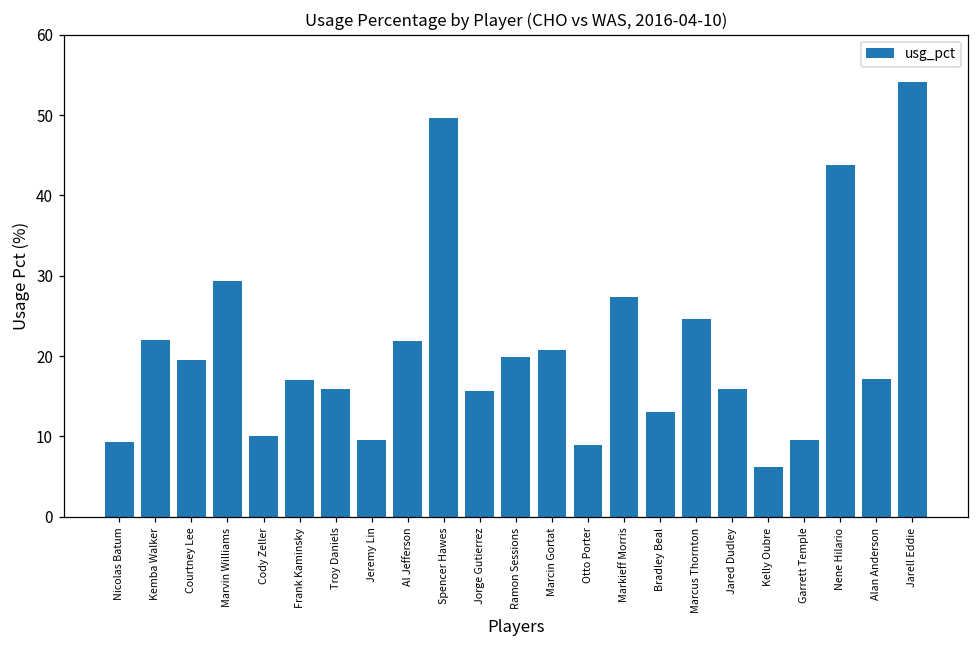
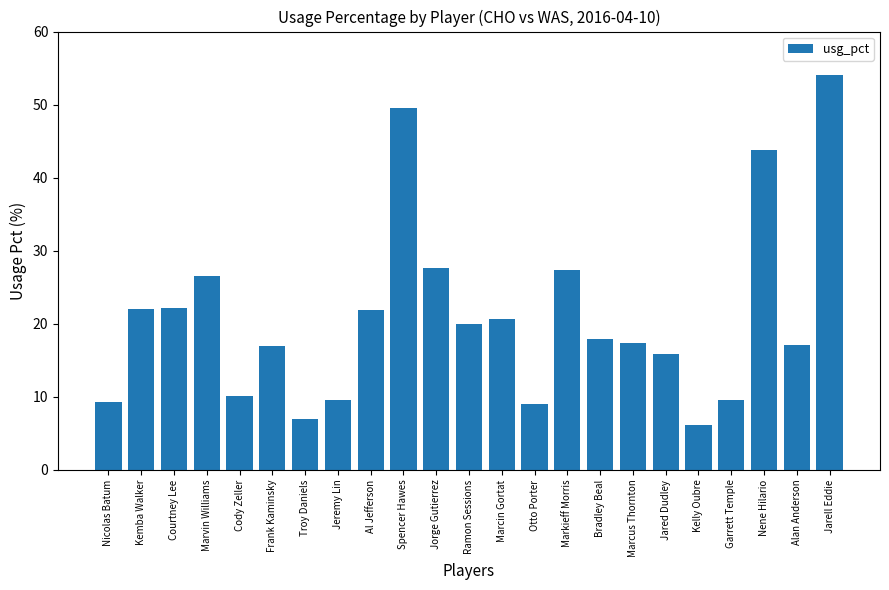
Courtney Lee: 20 -> 22
Marvin Williams: 29 -> 27
Troy Daniels: 16 -> 7
Jorge Gutierrez: 16 -> 28
Bradley Beal: 13 -> 18
Marcus Thornton: 25 -> 17
